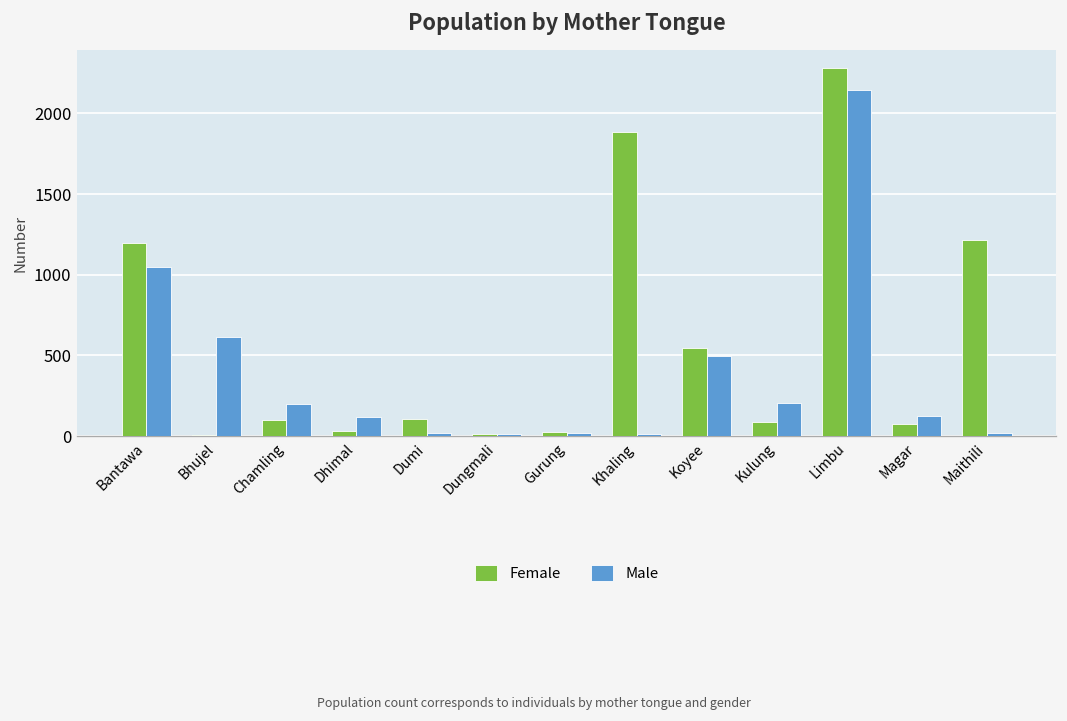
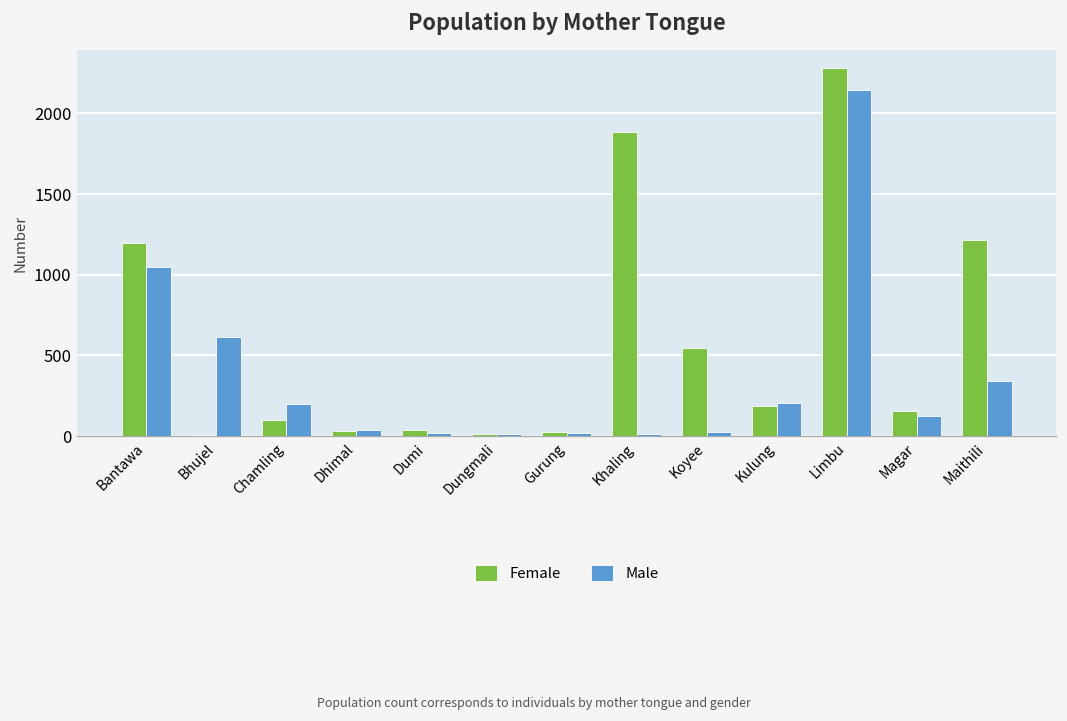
Male, Dhimal: 120 -> 40
Female, Dumi: 100 -> 40
Male, Koyee: 500 -> 30
Female, Kulung: 90 -> 190
Female, Magar: 80 -> 160
Male, Maithili: 20 -> 340
